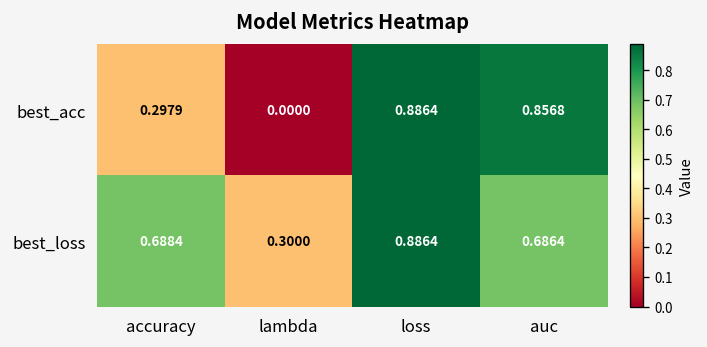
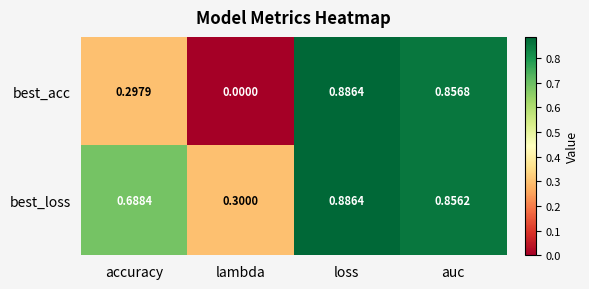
best_loss, auc: 0.6864 -> 0.8562
